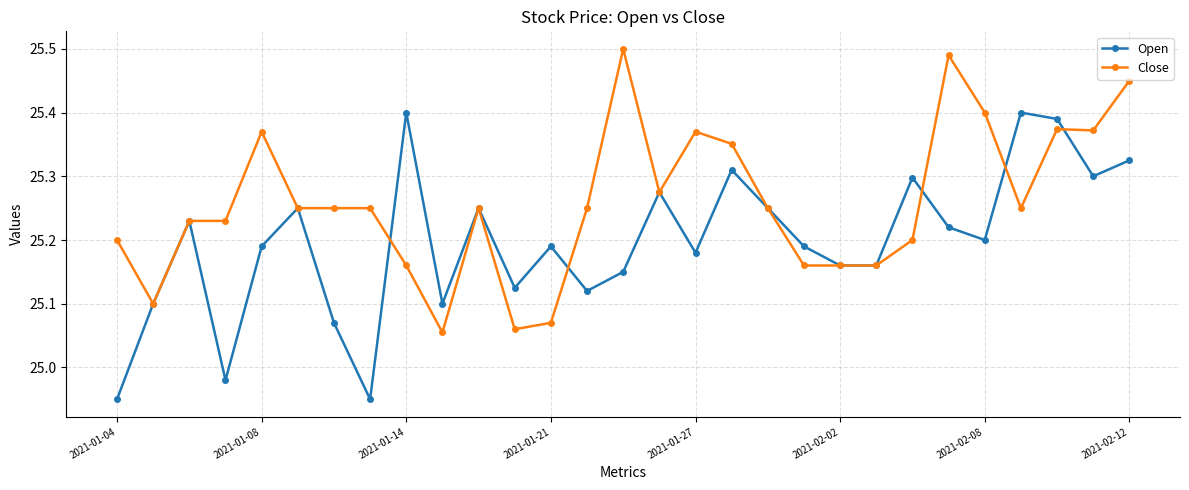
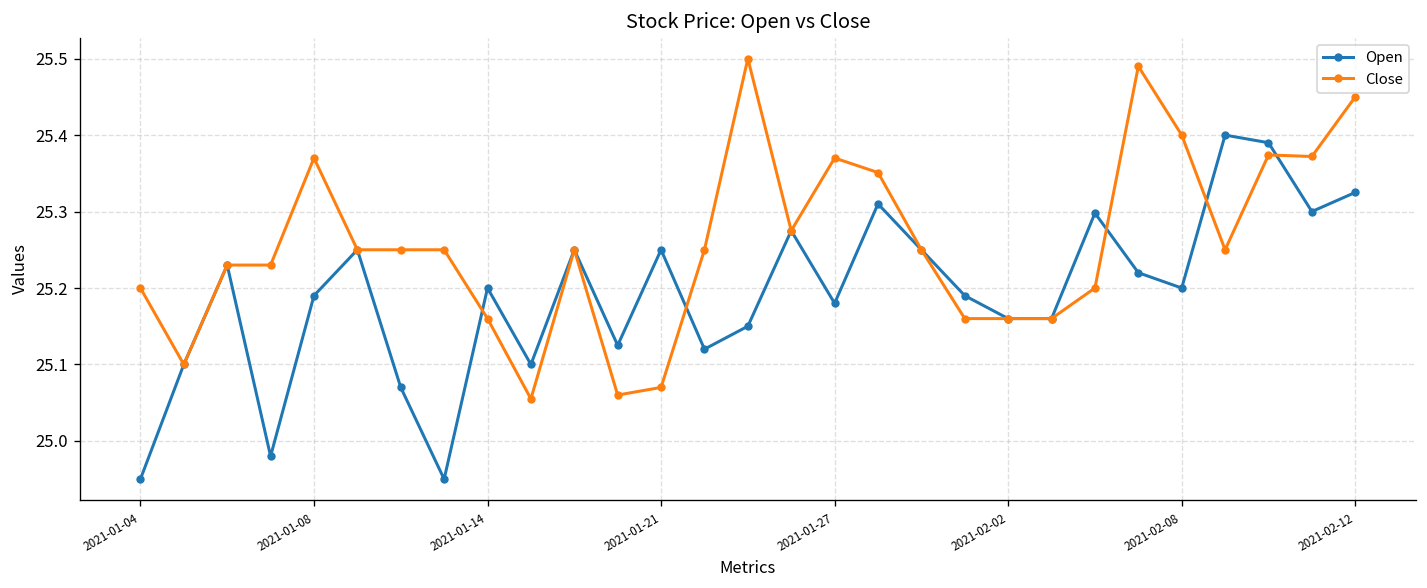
Open, 2021-01-14: 25.4 -> 25.2
Open, 2021-01-21: 25.19 -> 25.25
